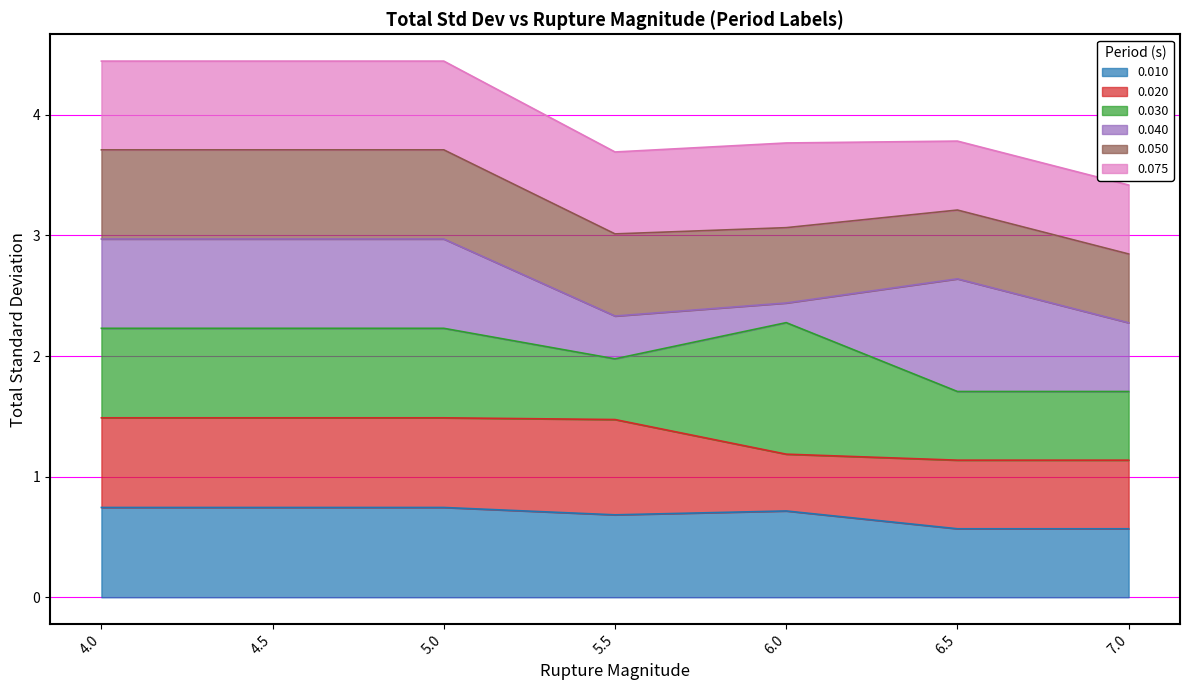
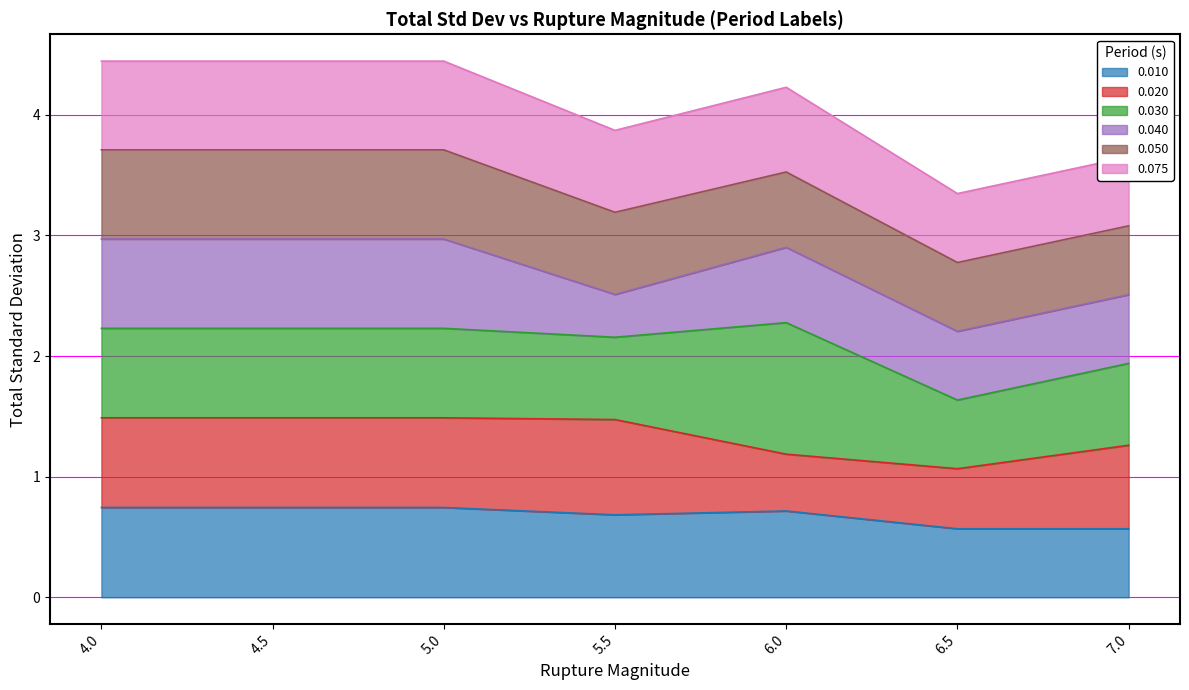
0.030, 5.5: 0.50 -> 0.68
0.040, 6.0: 0.16 -> 0.62
0.020, 6.5: 0.57 -> 0.50
0.040, 6.5: 0.93 -> 0.57
0.020, 7.0: 0.57 -> 0.69
0.030, 7.0: 0.57 -> 0.68
